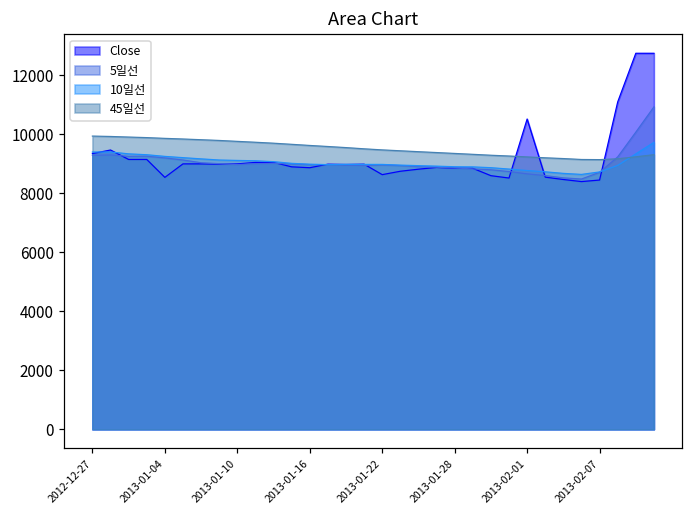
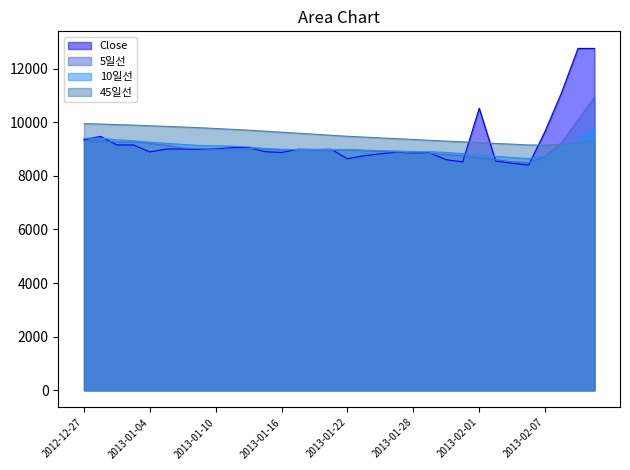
Close, 2013-01-04: 8500 -> 8900
Close, 2013-02-07: 8500 -> 9700
